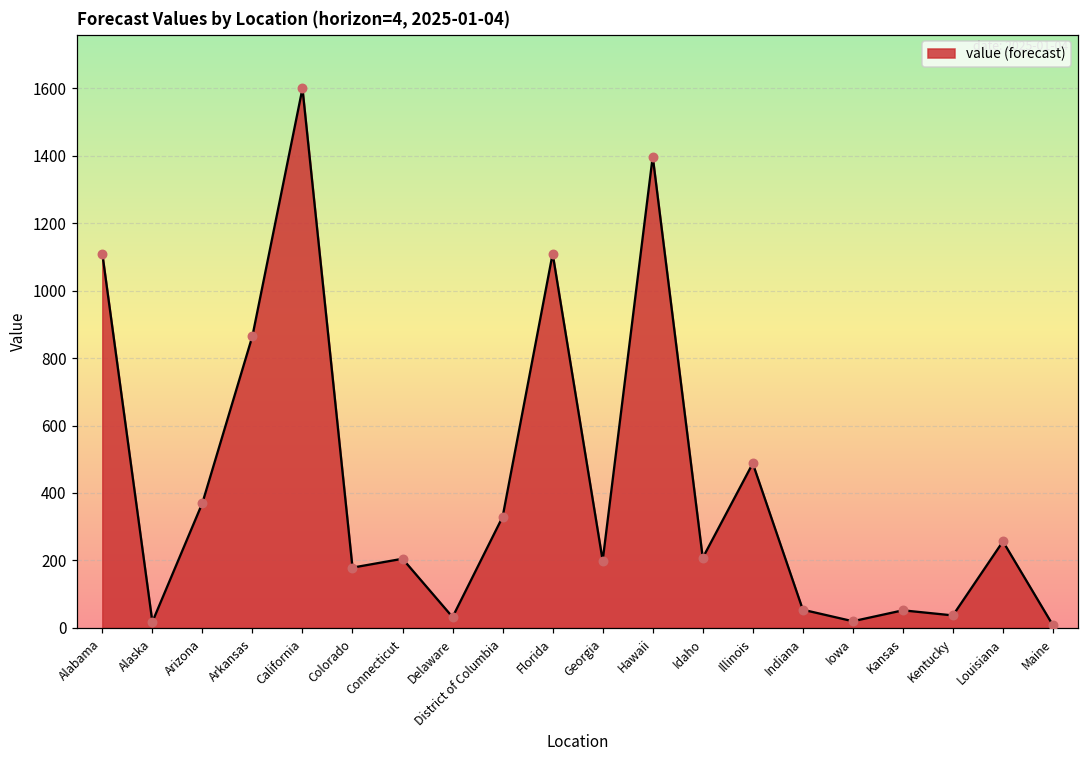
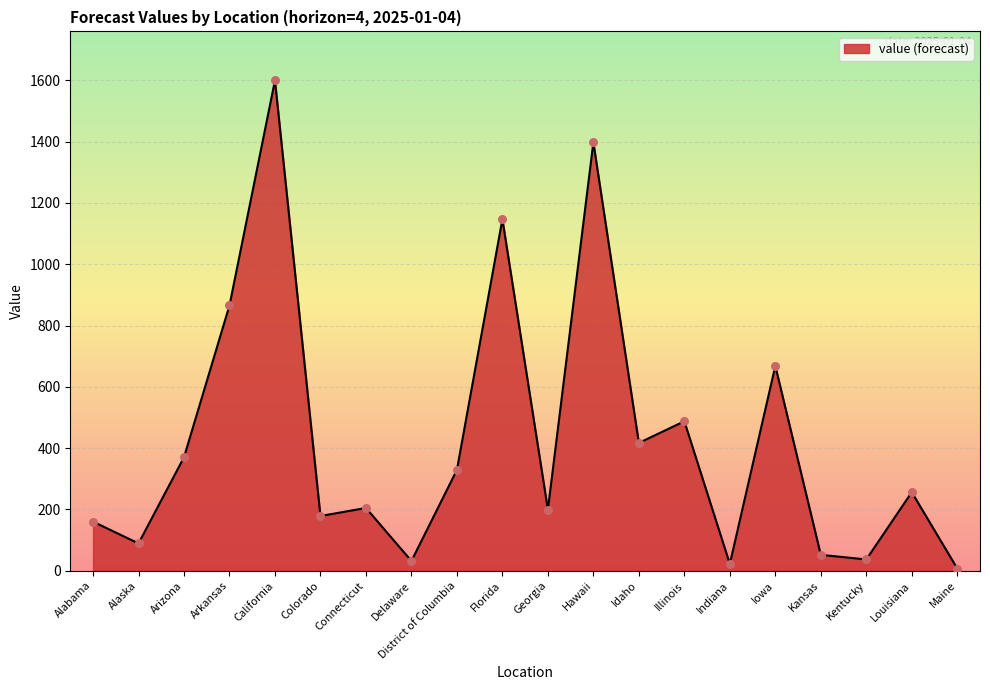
Alabama: 1110 -> 160
Alaska: 20 -> 90
Florida: 1110 -> 1150
Idaho: 210 -> 420
Indiana: 50 -> 20
Iowa: 20 -> 670
